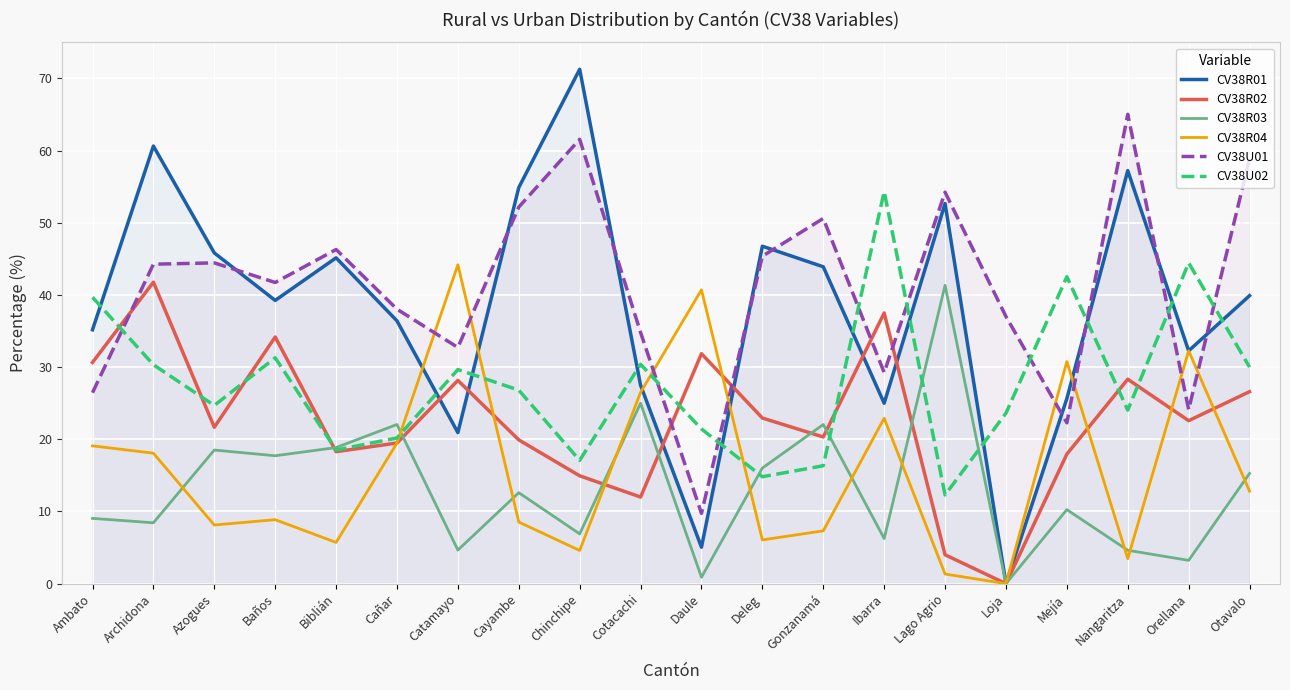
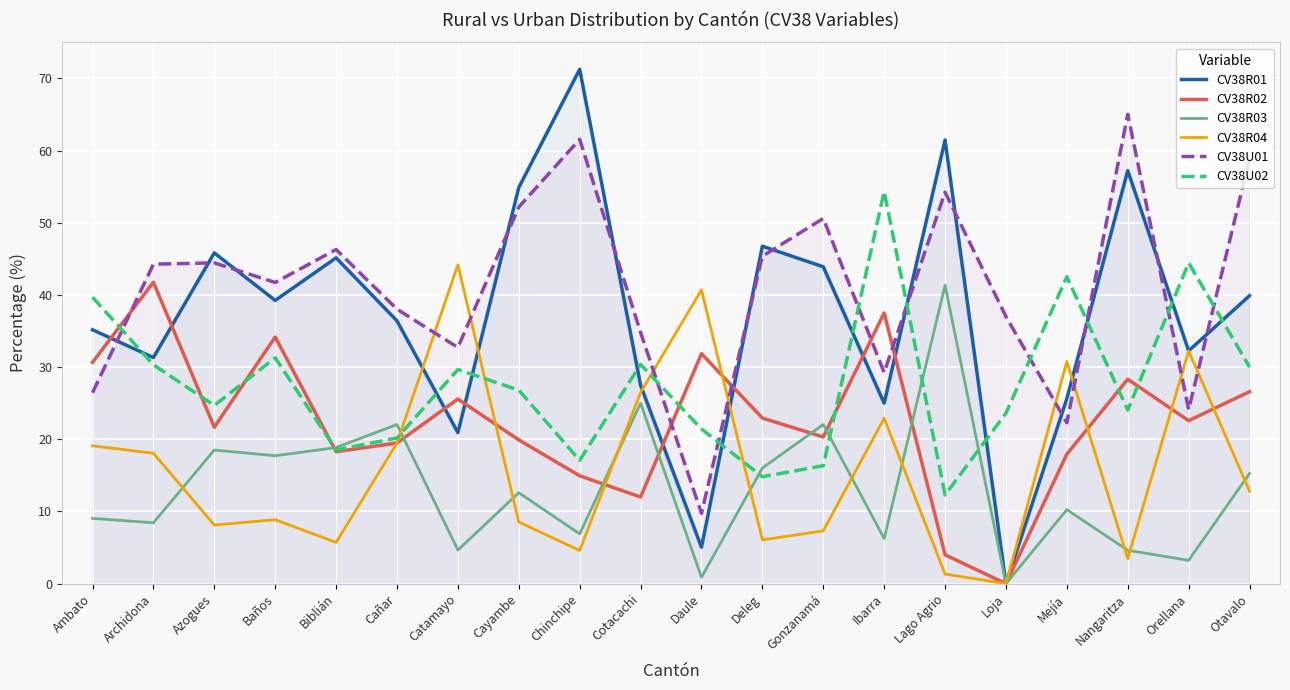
CV38R01, Archidona: 61 -> 31
CV38R02, Catamayo: 28 -> 26
CV38R01, Lago Agrio: 53 -> 61
